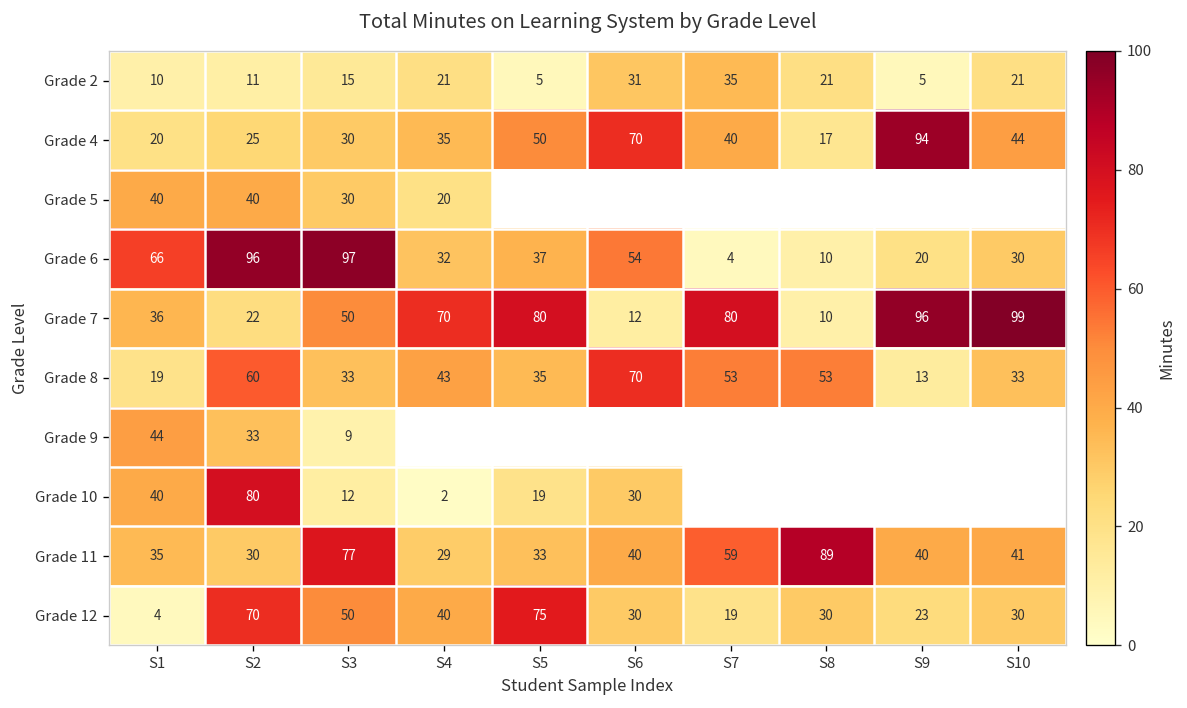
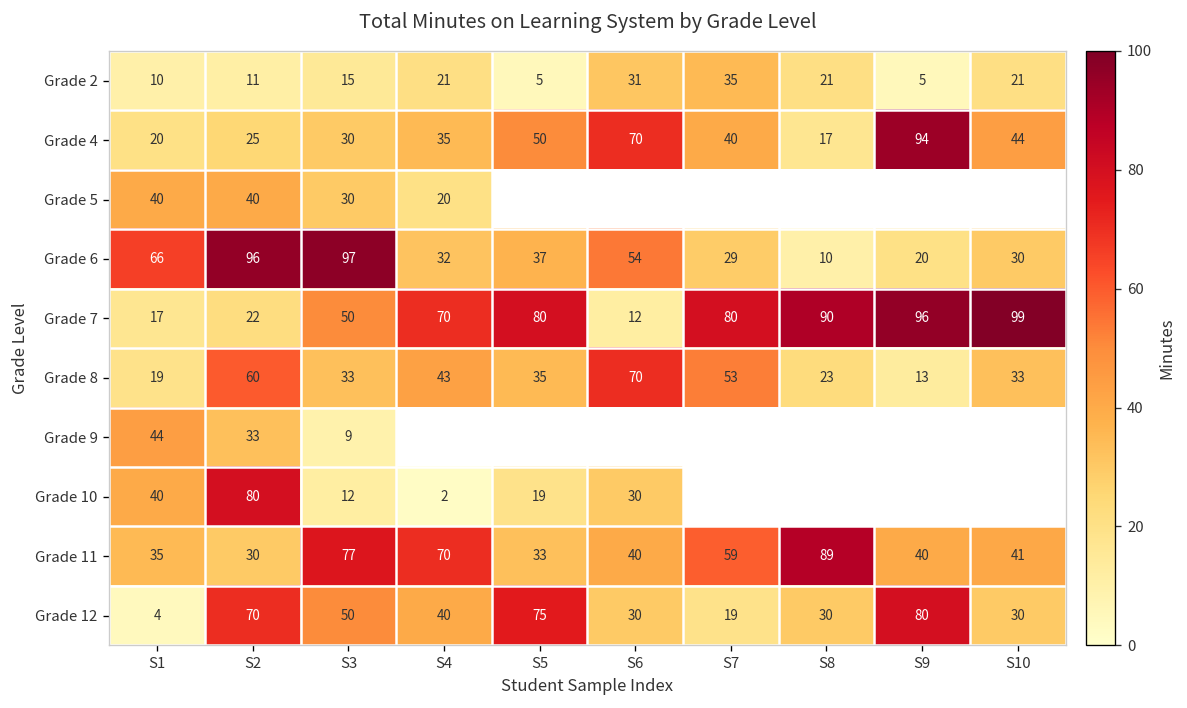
Grade 6, S7: 4 -> 29
Grade 7, S1: 36 -> 17
Grade 7, S8: 10 -> 90
Grade 8, S8: 53 -> 23
Grade 11, S4: 29 -> 70
Grade 12, S9: 23 -> 80
